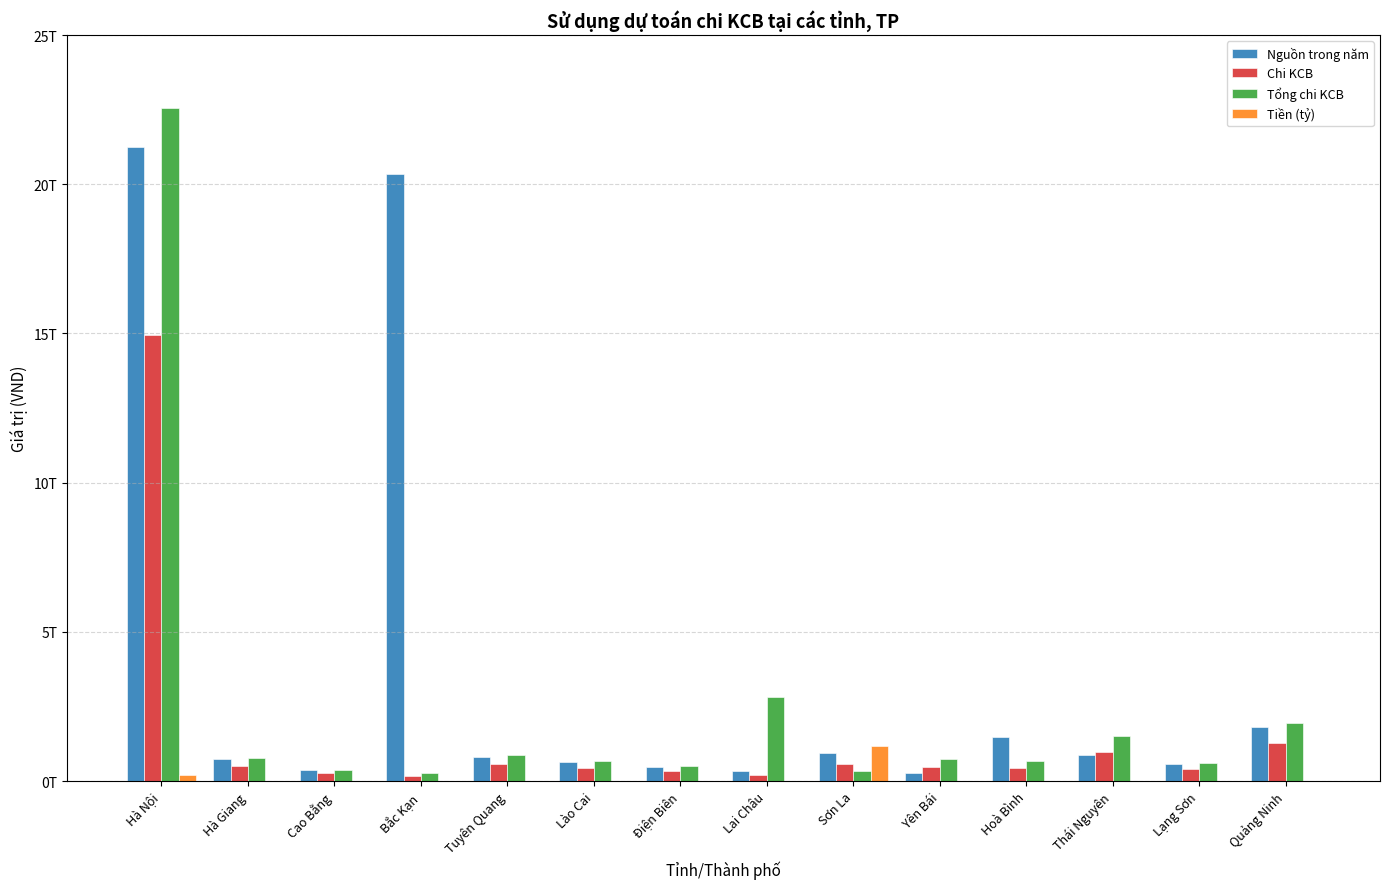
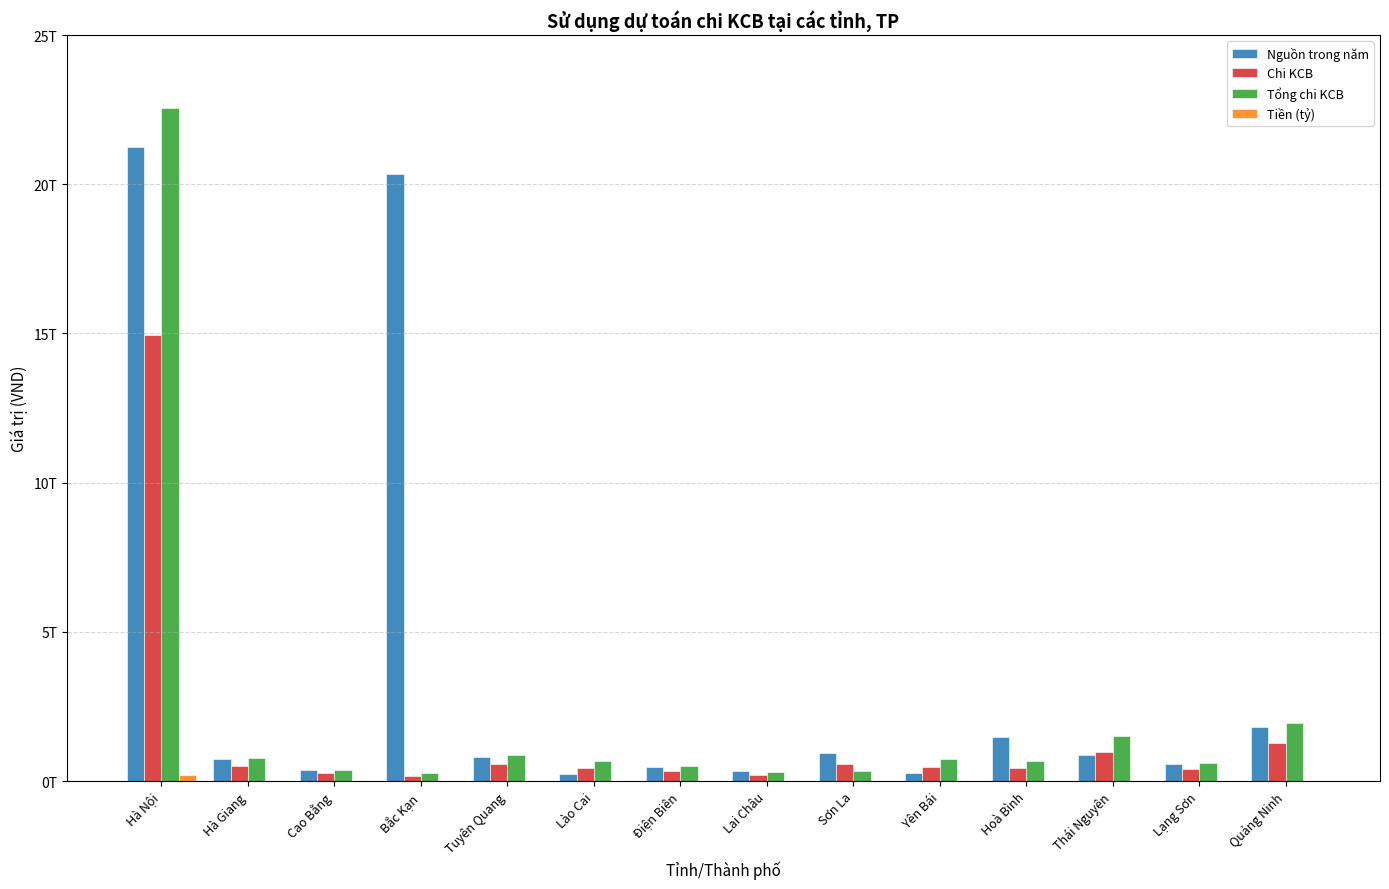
Nguồn trong năm, Lào Cai: 0.6T -> 0.2T
Tổng chi KCB, Lai Châu: 2.8T -> 0.3T
Tiền (tỷ), Sơn La: 1.2T -> 0.0T
